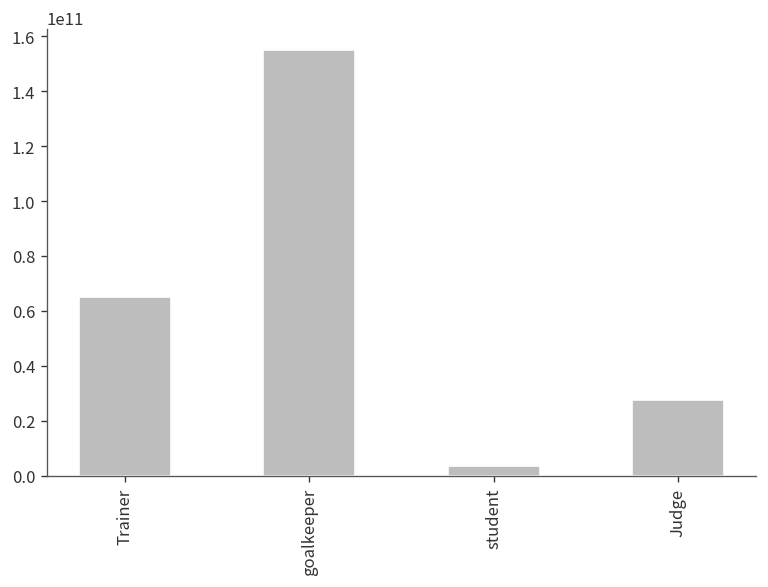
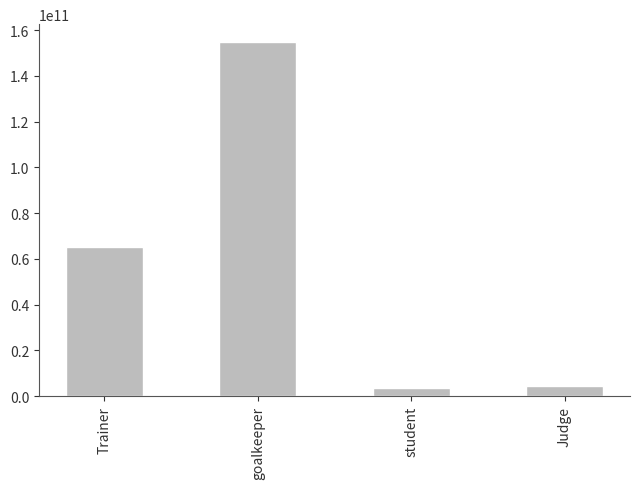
Judge: 28000000000 -> 5000000000
